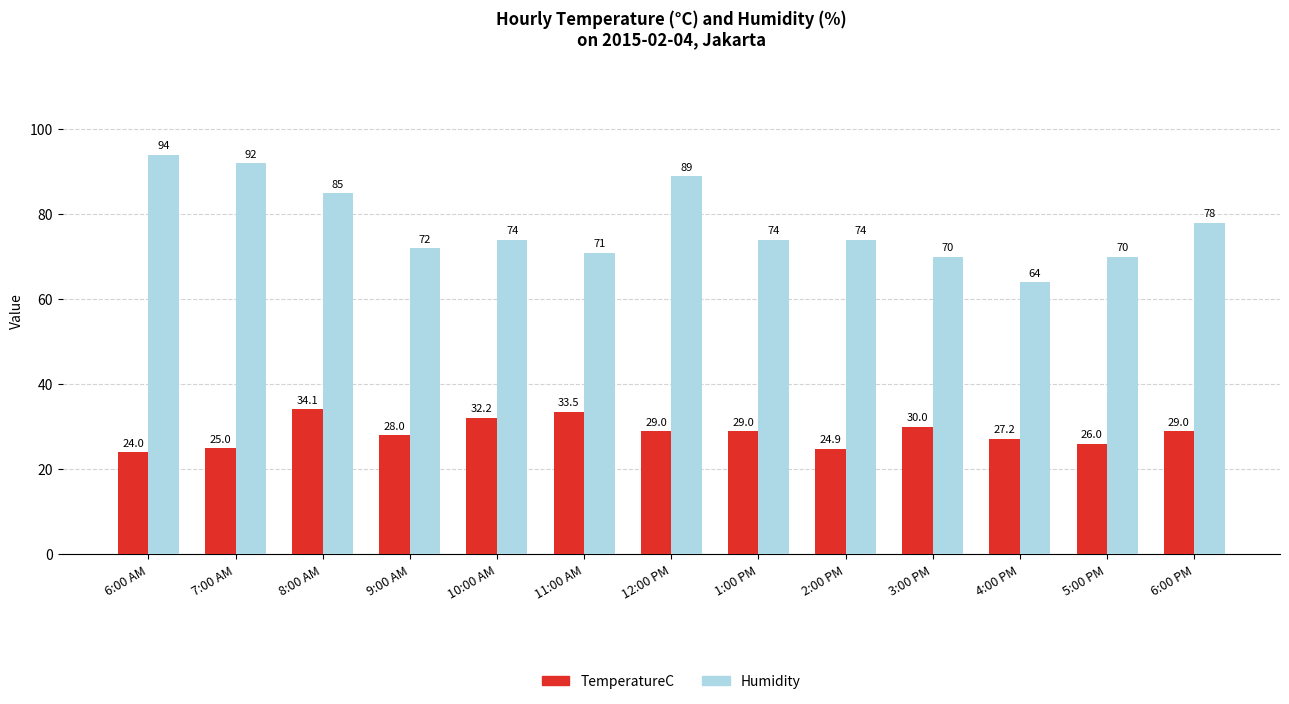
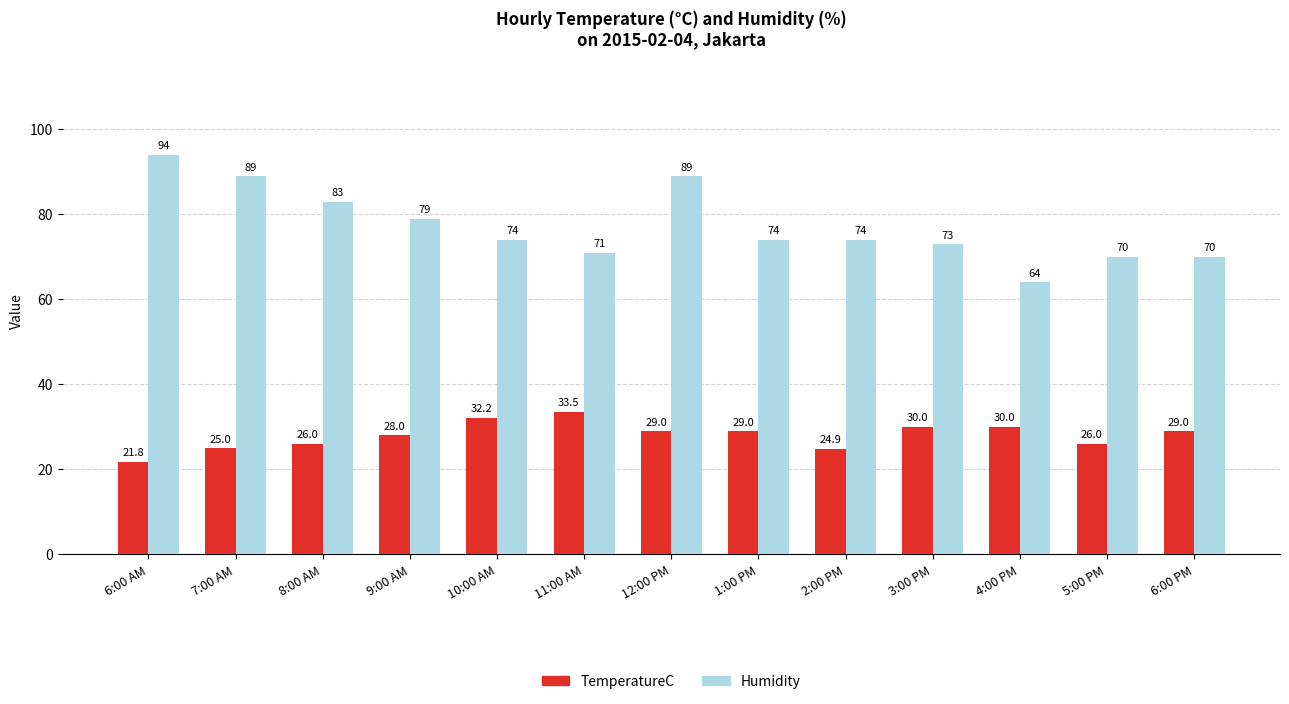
TemperatureC, 6:00 AM: 24.0 -> 21.8
Humidity, 7:00 AM: 92 -> 89
TemperatureC, 8:00 AM: 34.1 -> 26.0
Humidity, 8:00 AM: 85 -> 83
Humidity, 9:00 AM: 72 -> 79
Humidity, 3:00 PM: 70 -> 73
TemperatureC, 4:00 PM: 27.2 -> 30.0
Humidity, 6:00 PM: 78 -> 70
